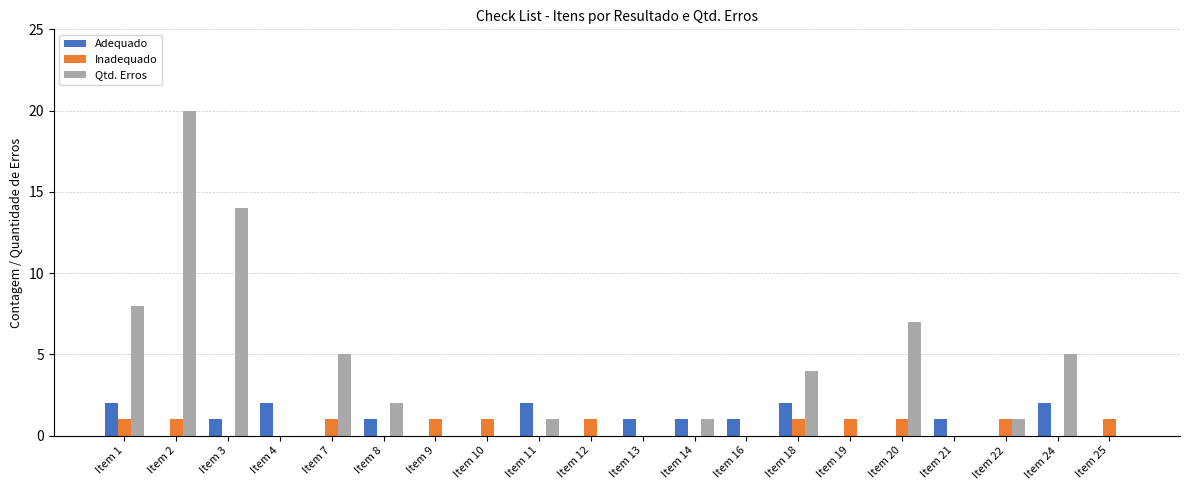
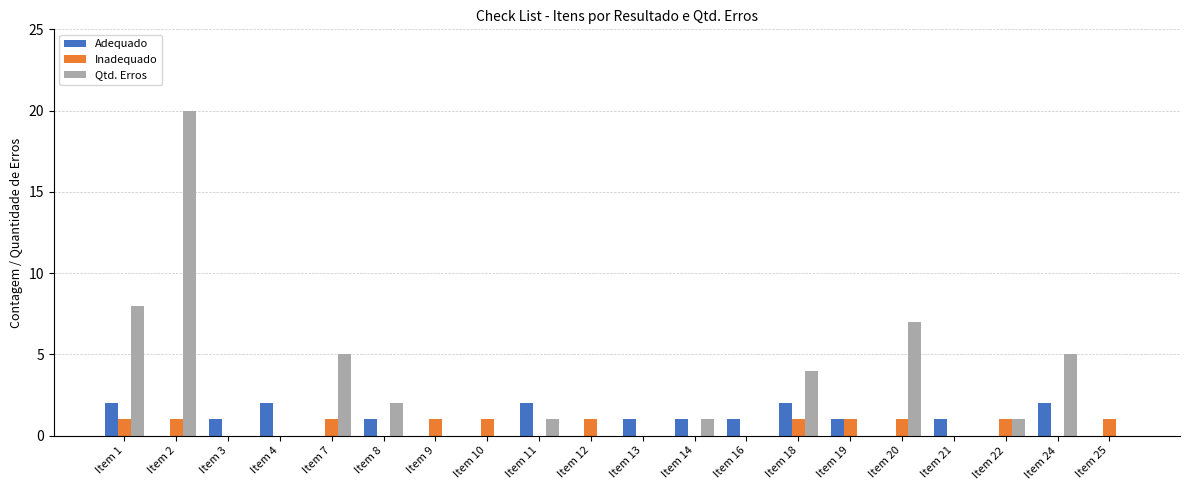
Qtd. Erros, Item 3: 14 -> 0
Adequado, Item 19: 0 -> 1
